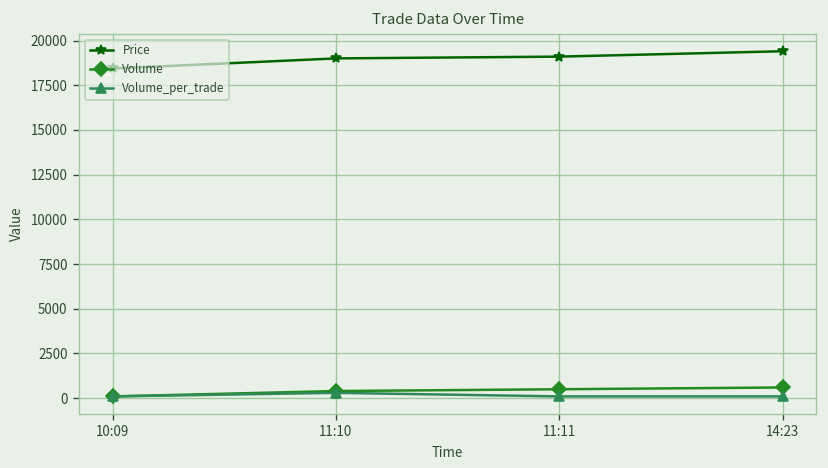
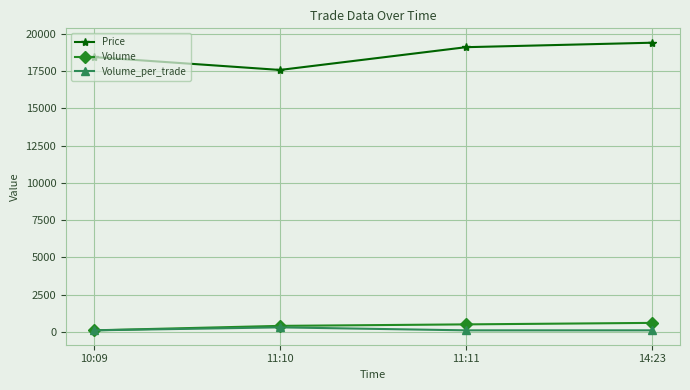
Price, 11:10: 19000 -> 17600
